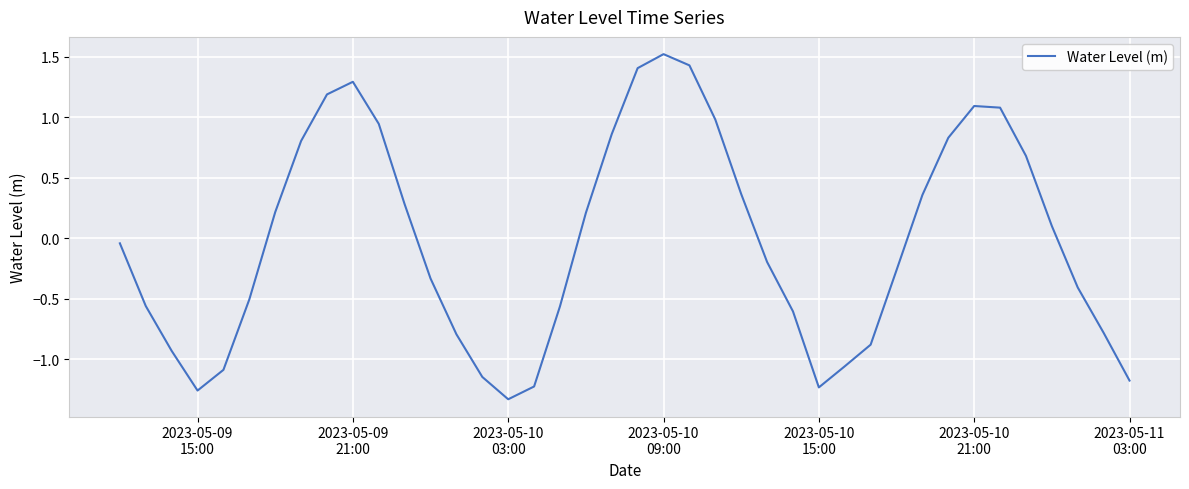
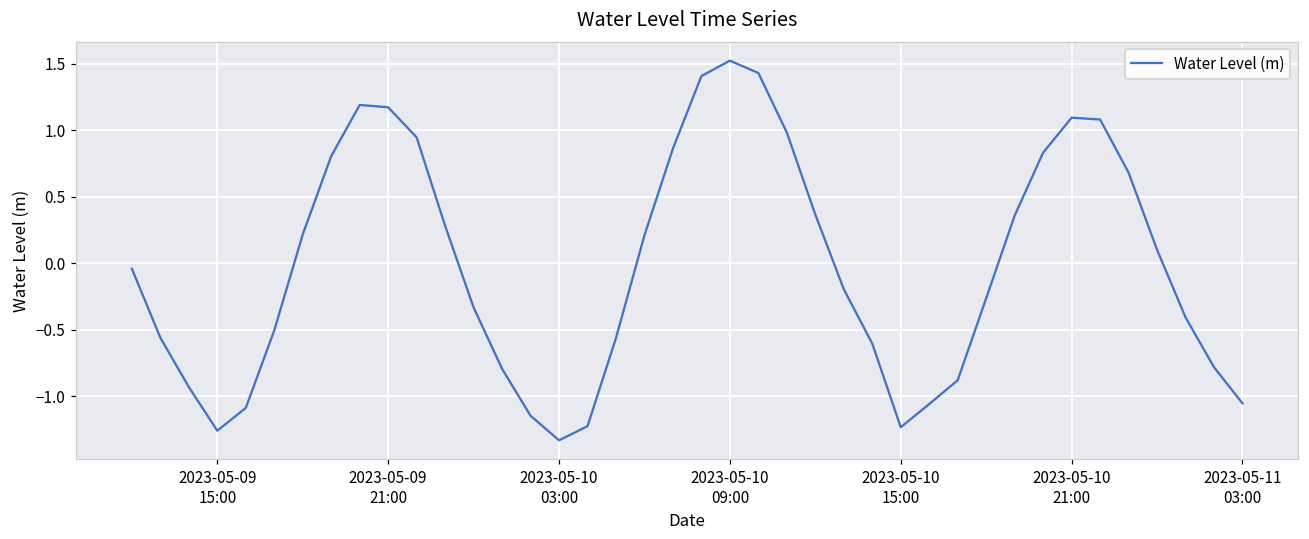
2023-05-09 21:00: 1.29 -> 1.17
2023-05-11 03:00: -1.18 -> -1.05
